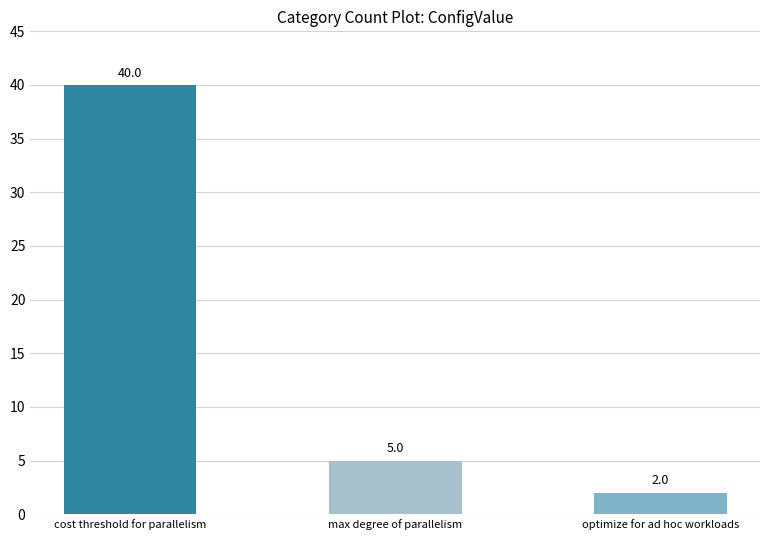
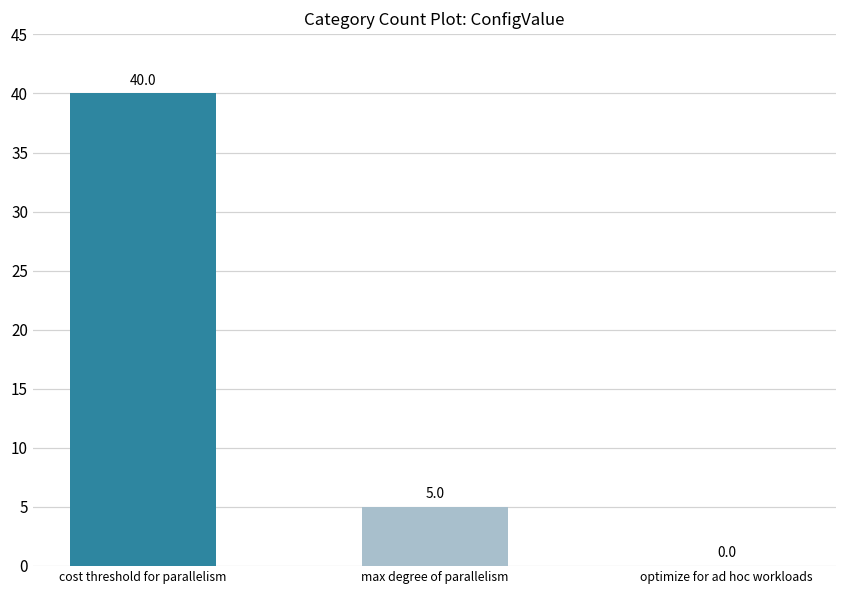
optimize for ad hoc workloads: 2.0 -> 0.0
